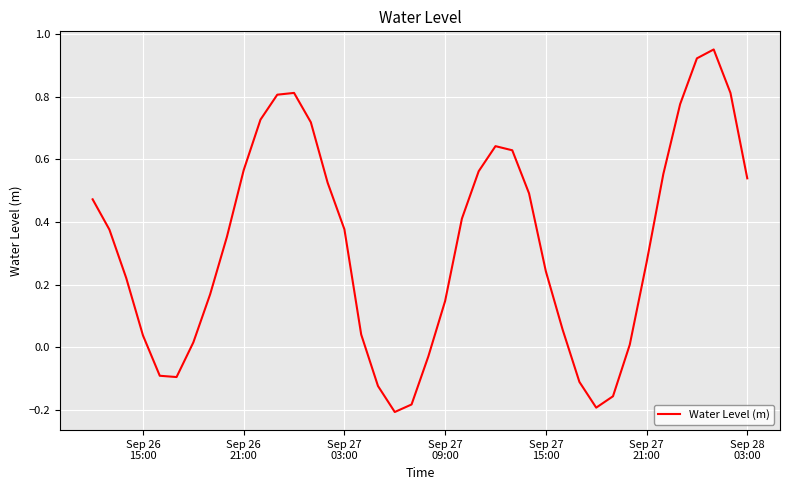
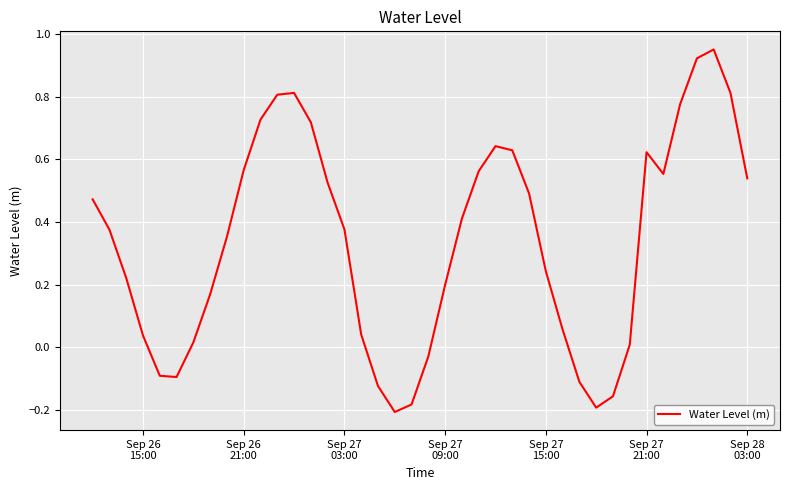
Sep 27 09:00: 0.15 -> 0.20
Sep 27 21:00: 0.27 -> 0.62
